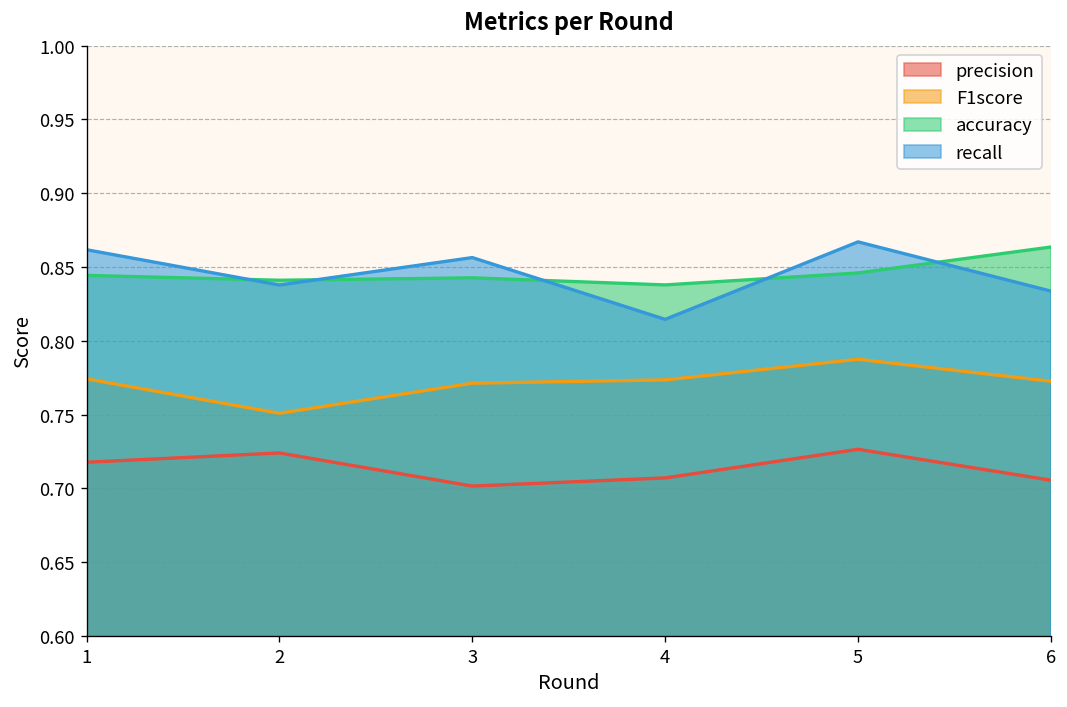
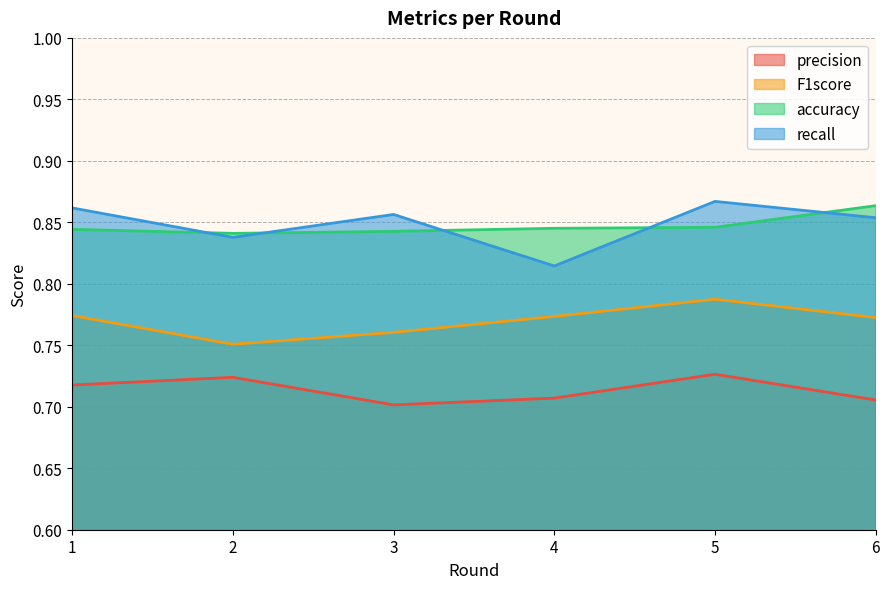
F1score, 3: 0.771 -> 0.761
accuracy, 4: 0.838 -> 0.845
recall, 6: 0.834 -> 0.854
